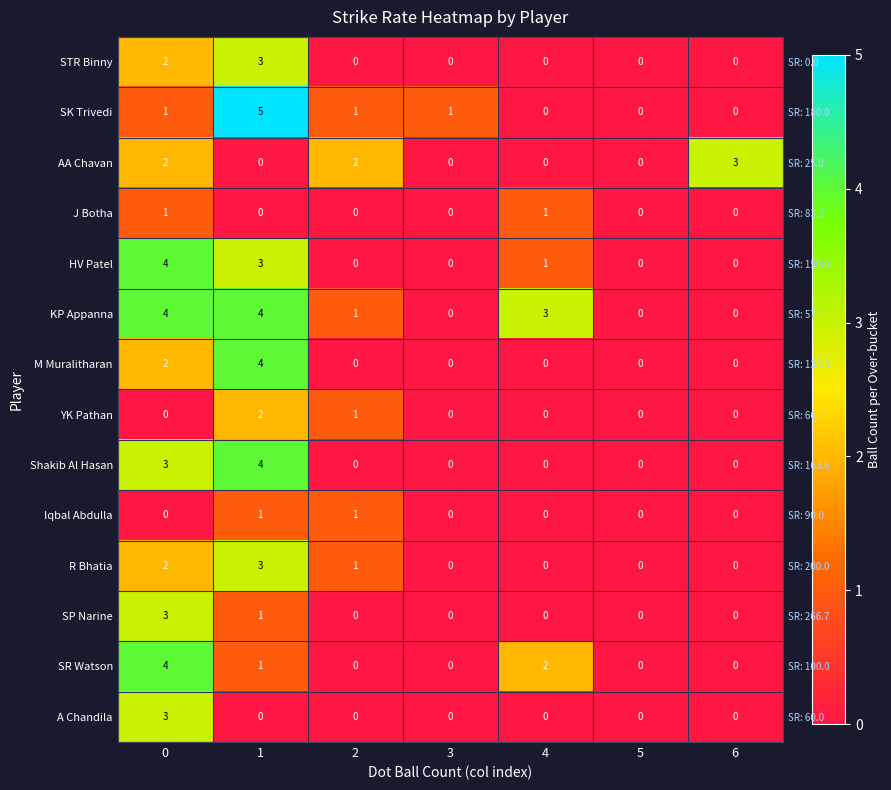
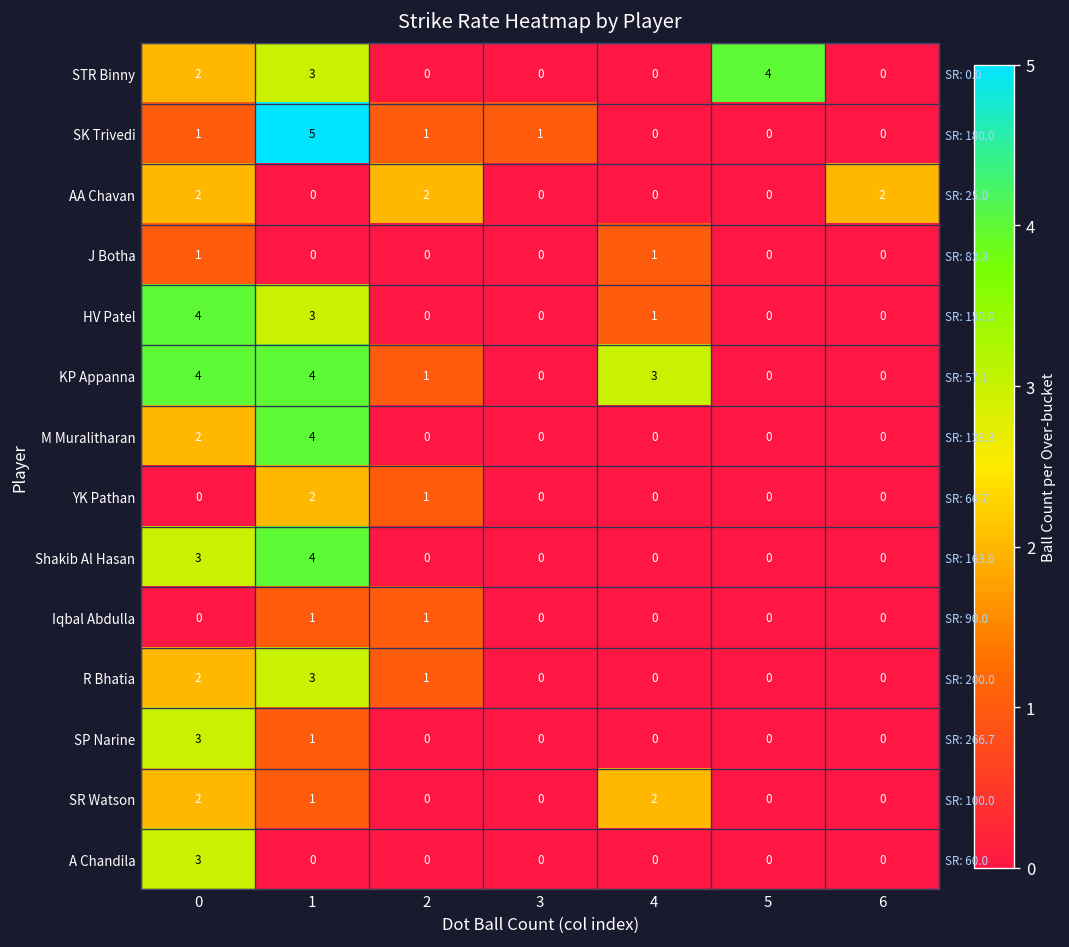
STR Binny, 5: 0 -> 4
AA Chavan, 6: 3 -> 2
SR Watson, 0: 4 -> 2
